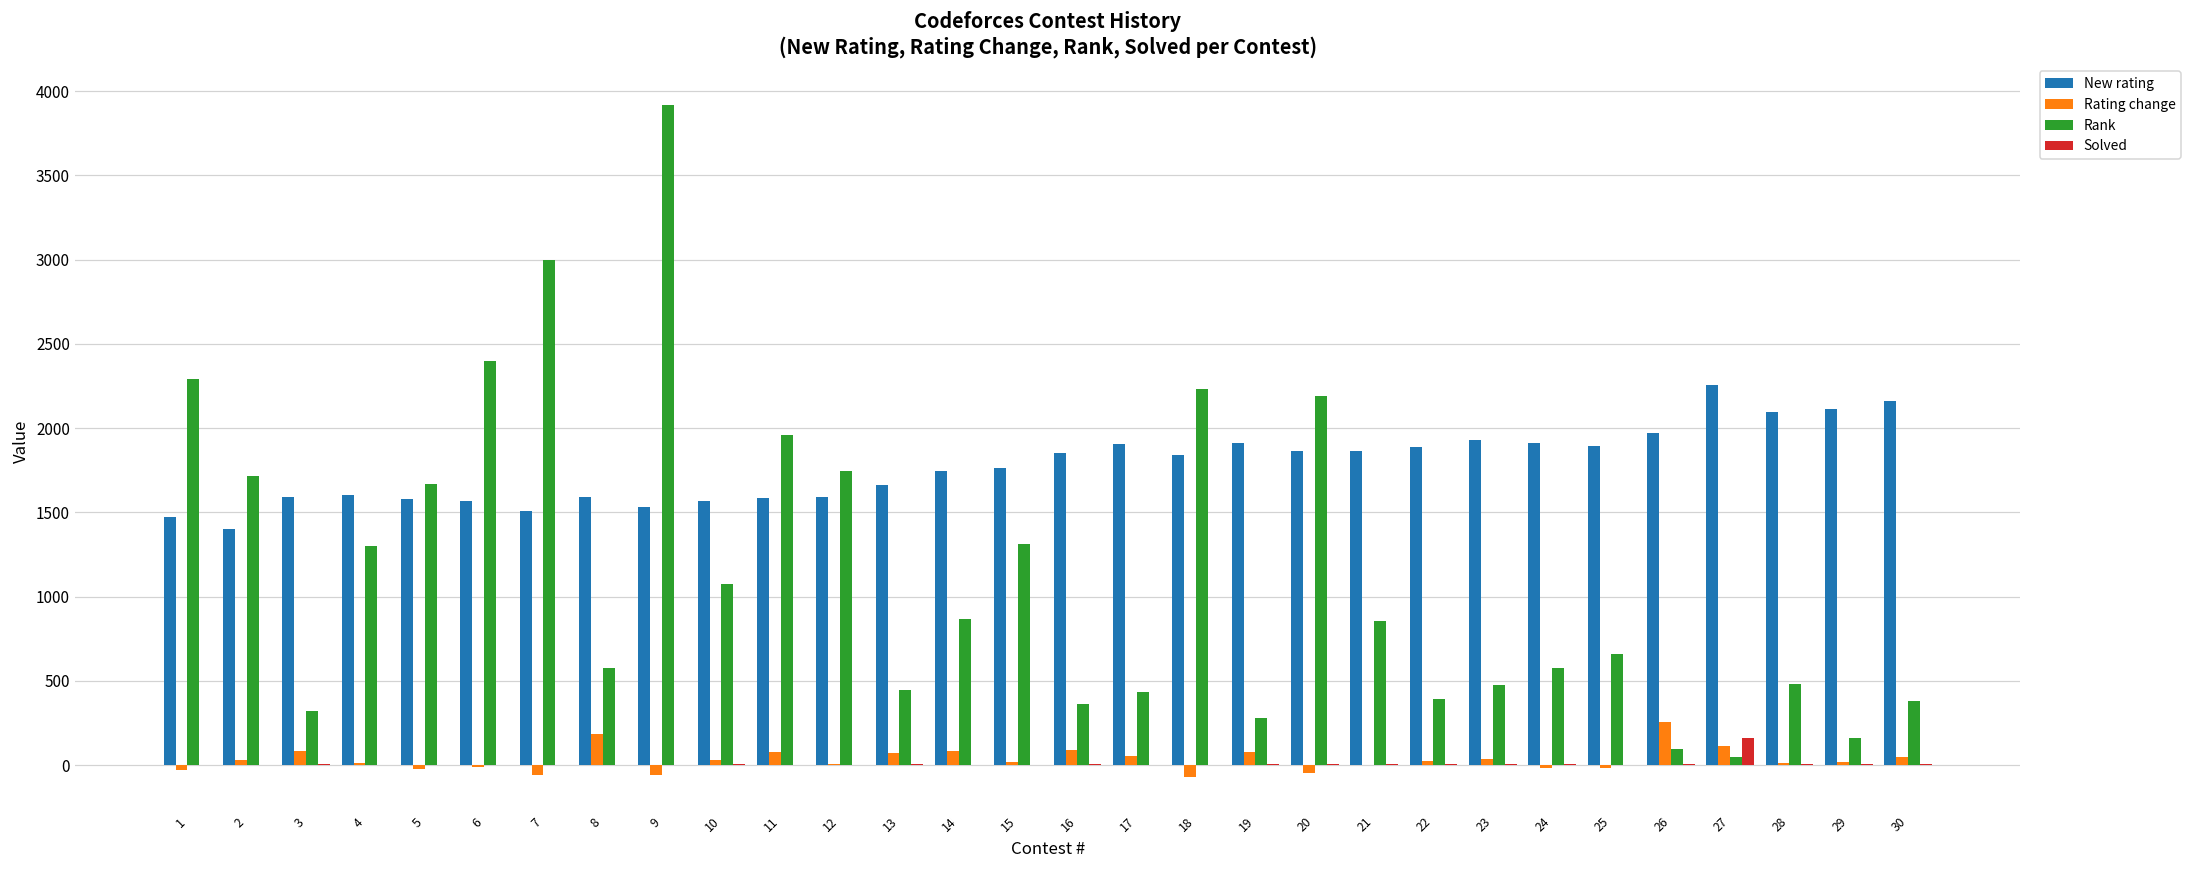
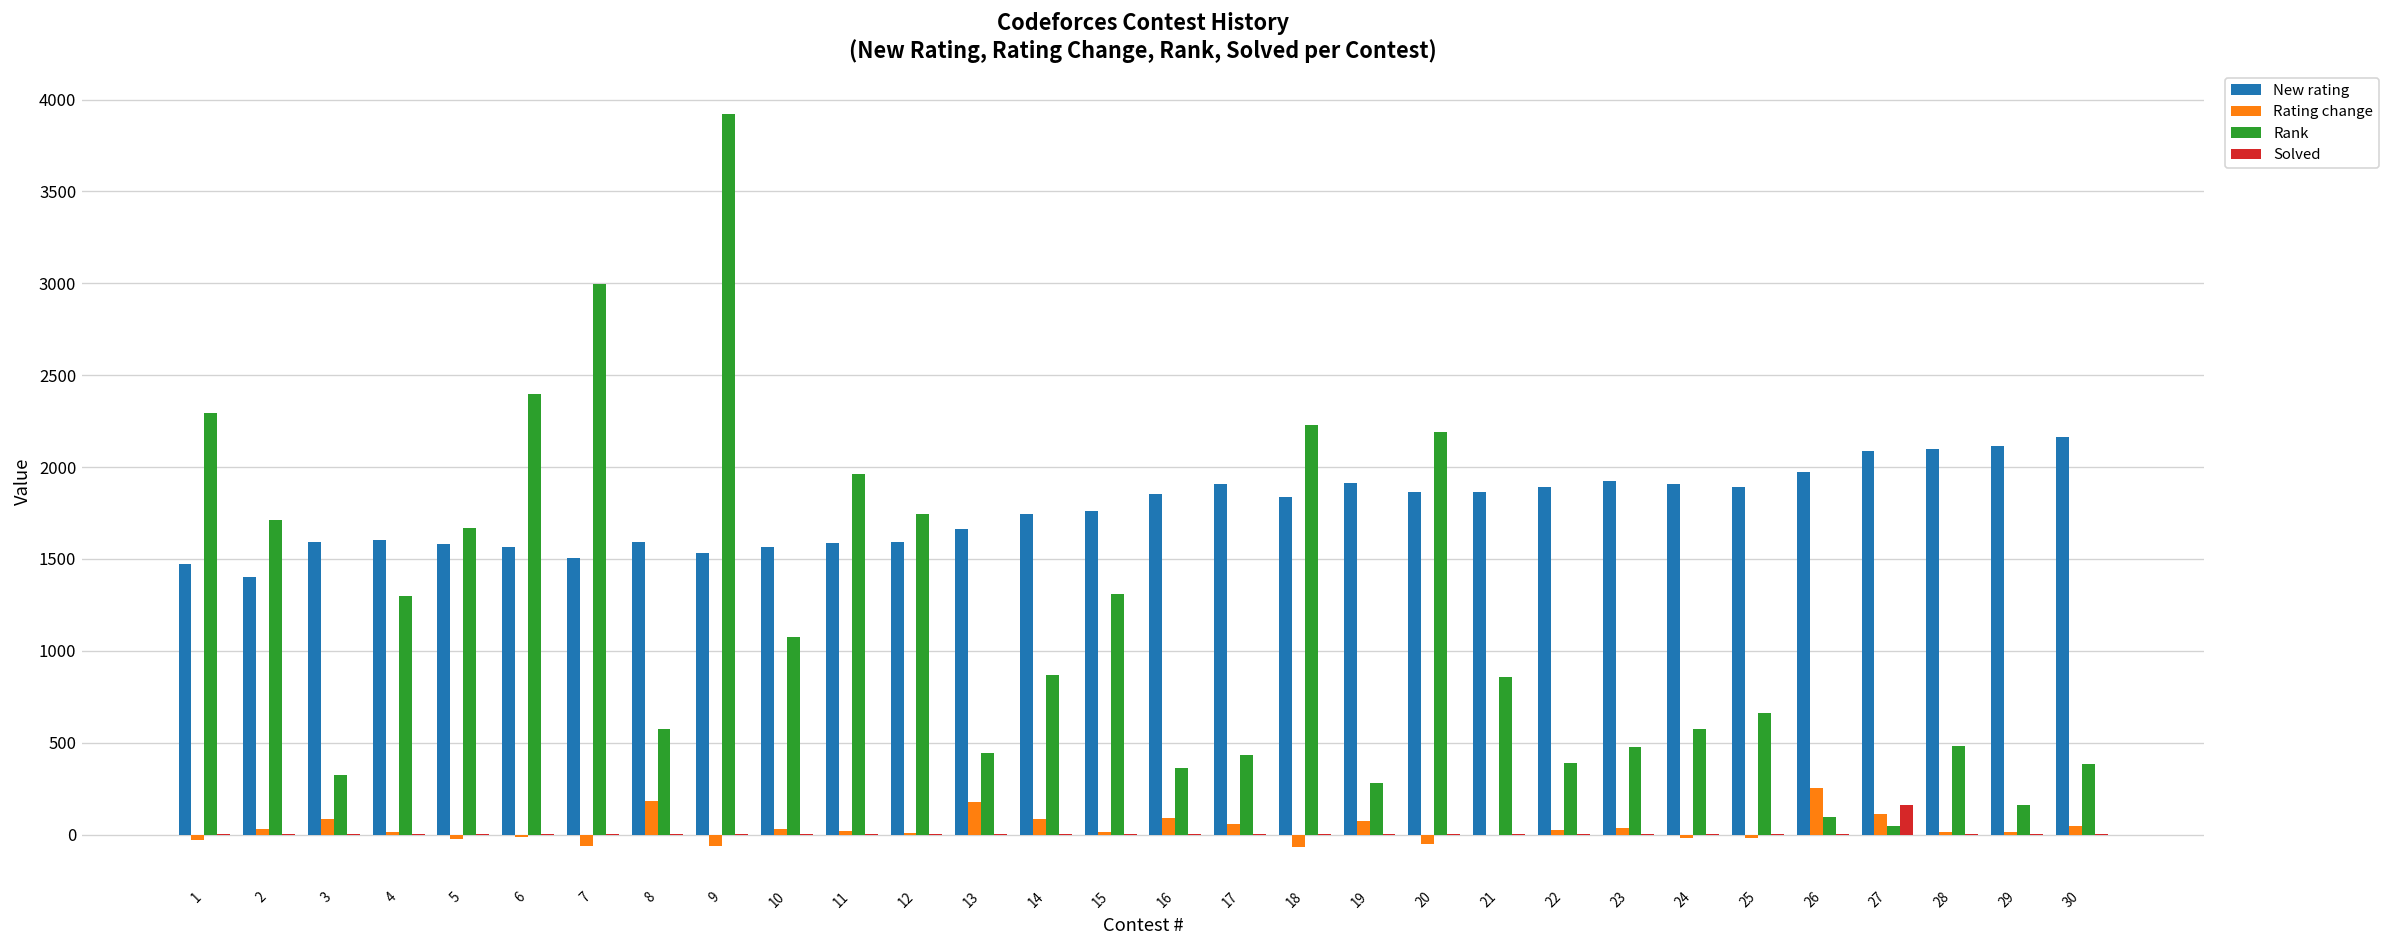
Rating change, 11: 80 -> 20
Rating change, 13: 70 -> 180
New rating, 27: 2260 -> 2090
